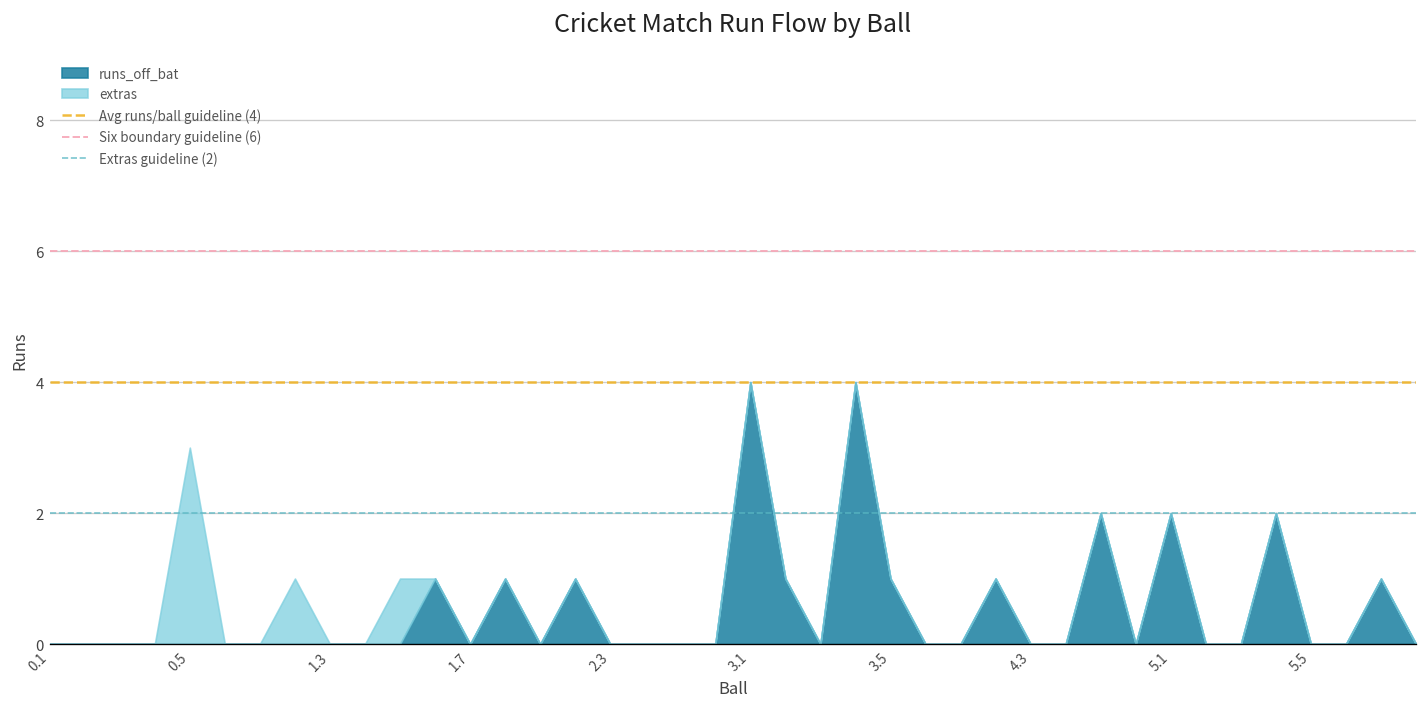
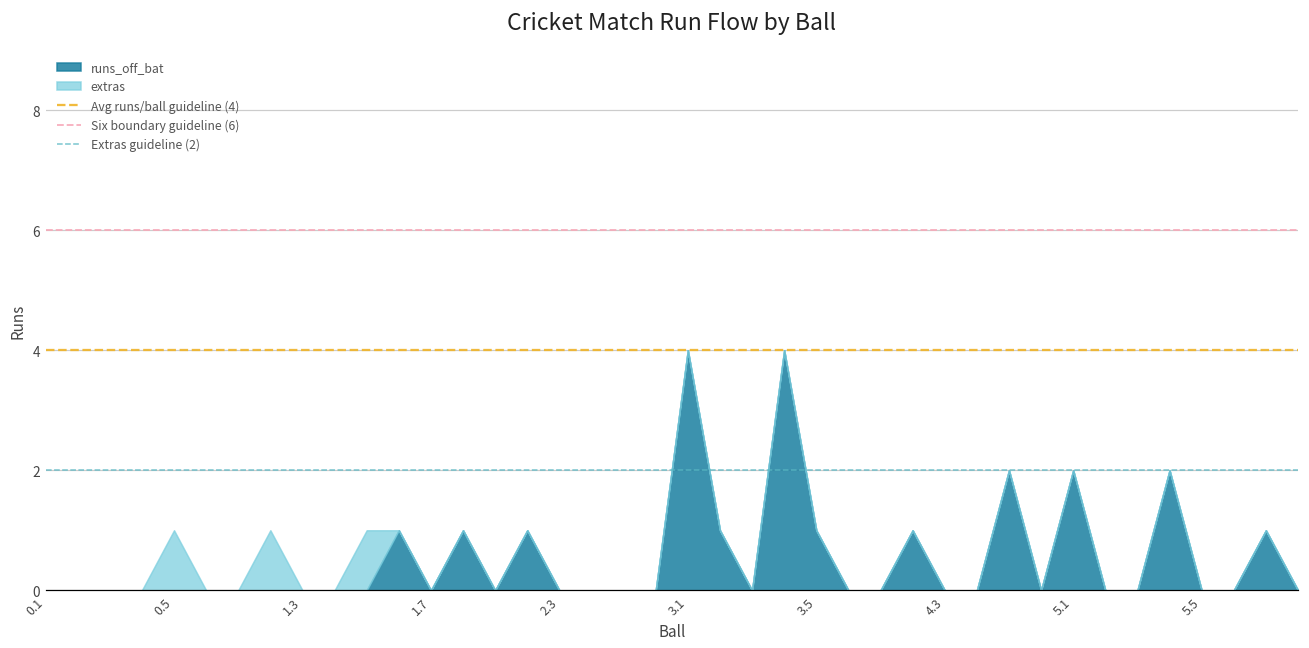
extras, 0.5: 3 -> 1
